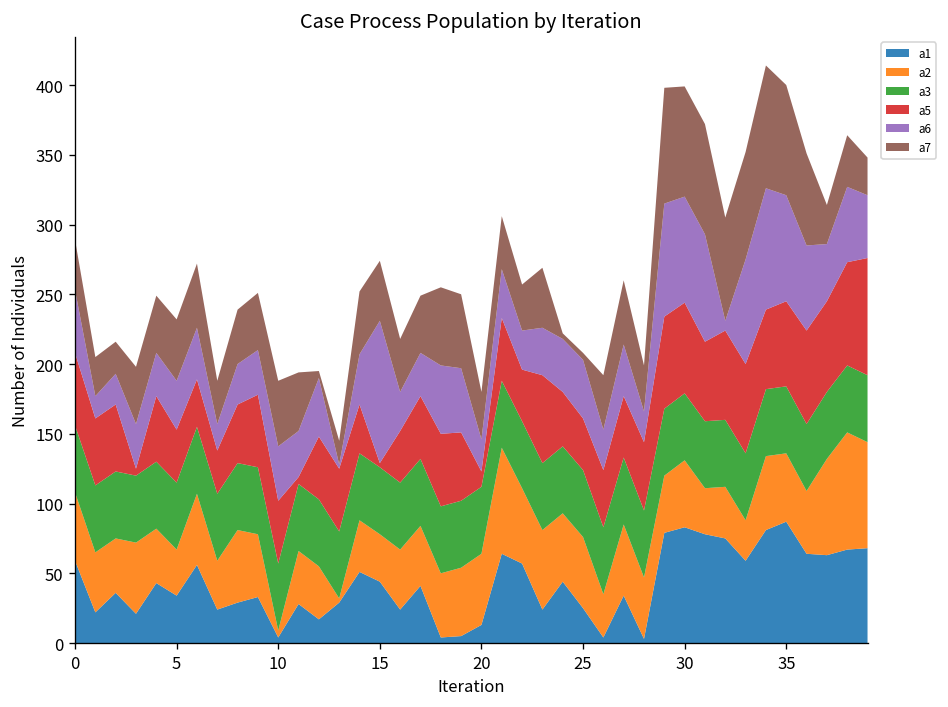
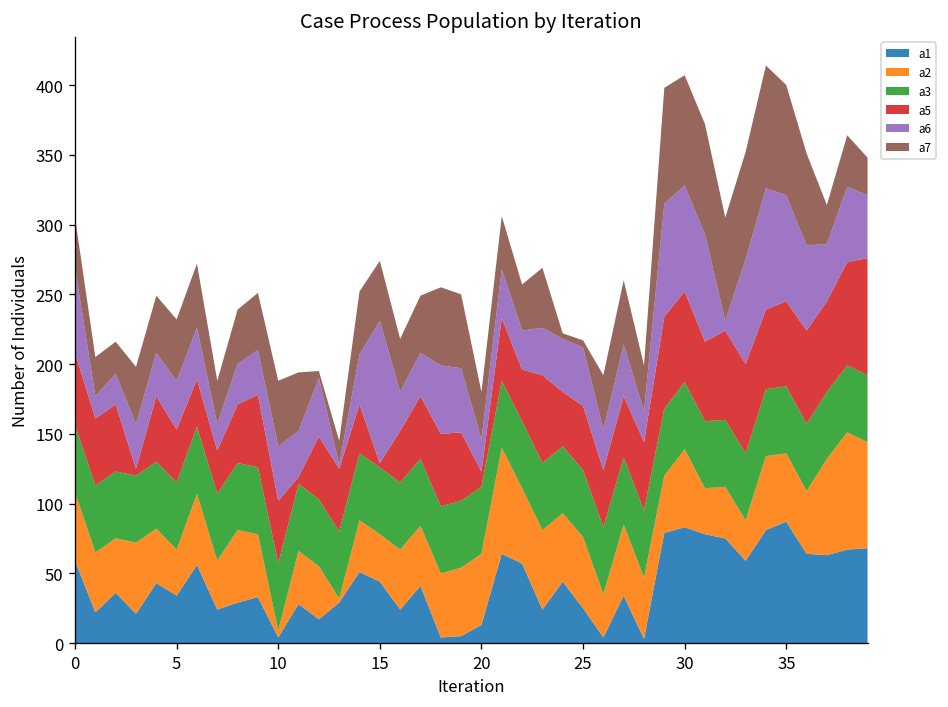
a6, 0: 45 -> 61
a5, 25: 37 -> 46
a2, 30: 48 -> 56
